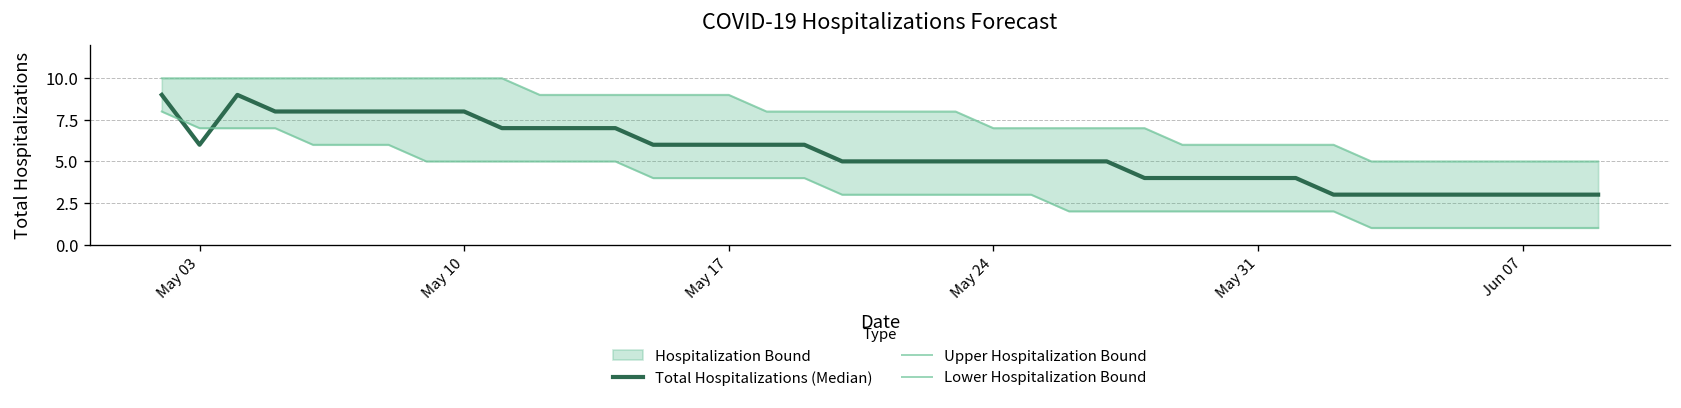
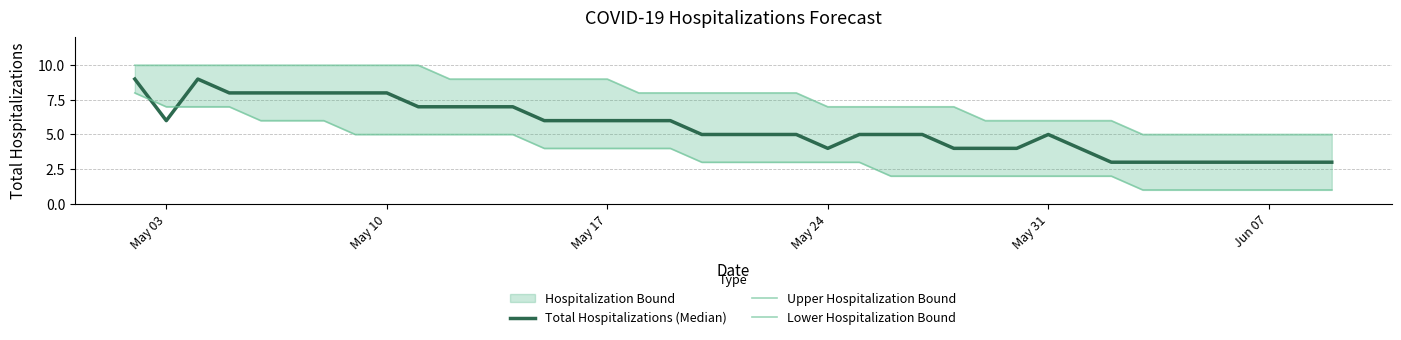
Total Hospitalizations (Median), May 24: 5 -> 4
Total Hospitalizations (Median), May 31: 4 -> 5
